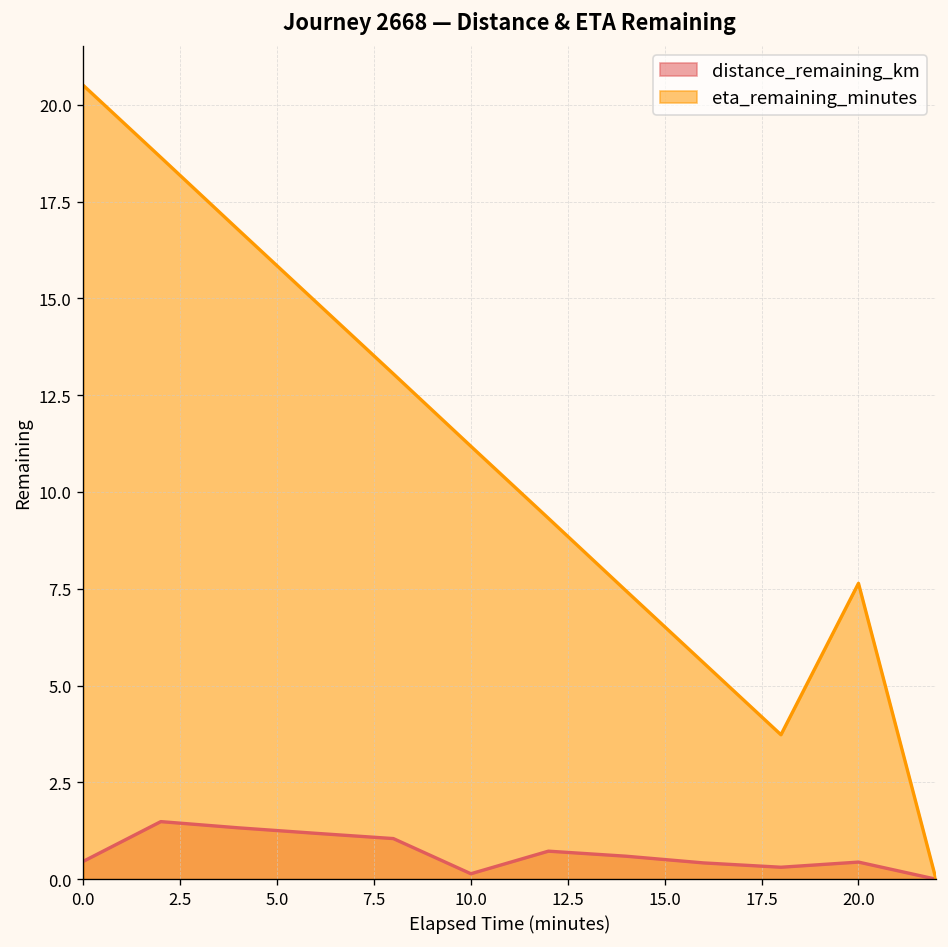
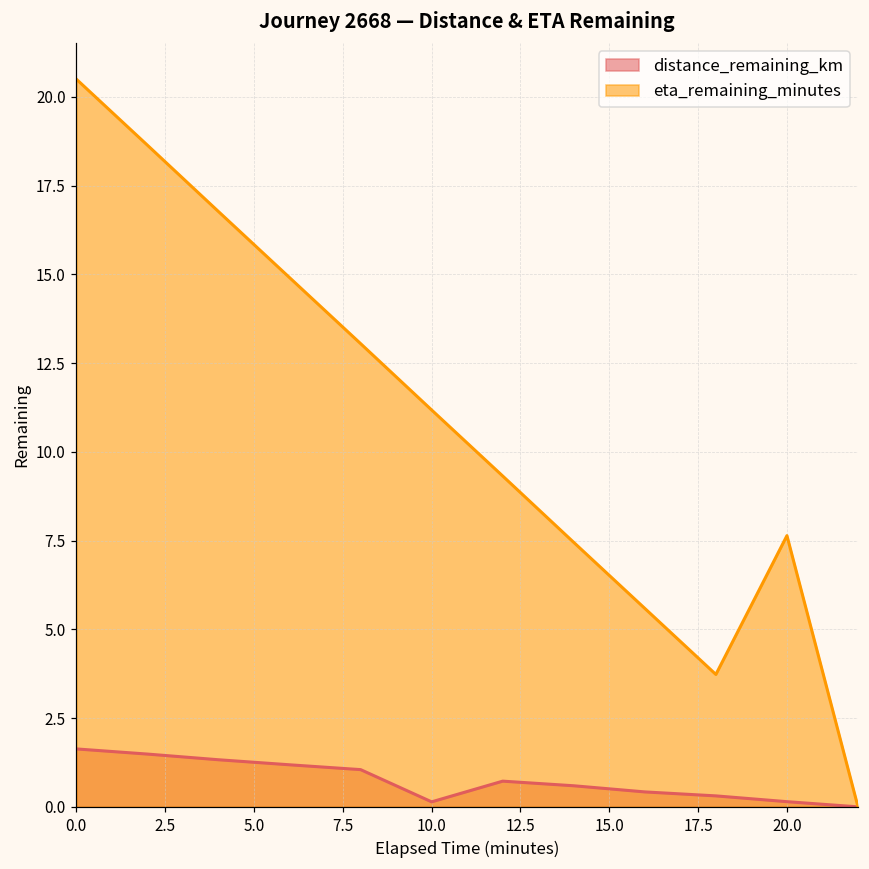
distance_remaining_km, 0.0: 0.5 -> 1.6
distance_remaining_km, 20.0: 0.4 -> 0.1
